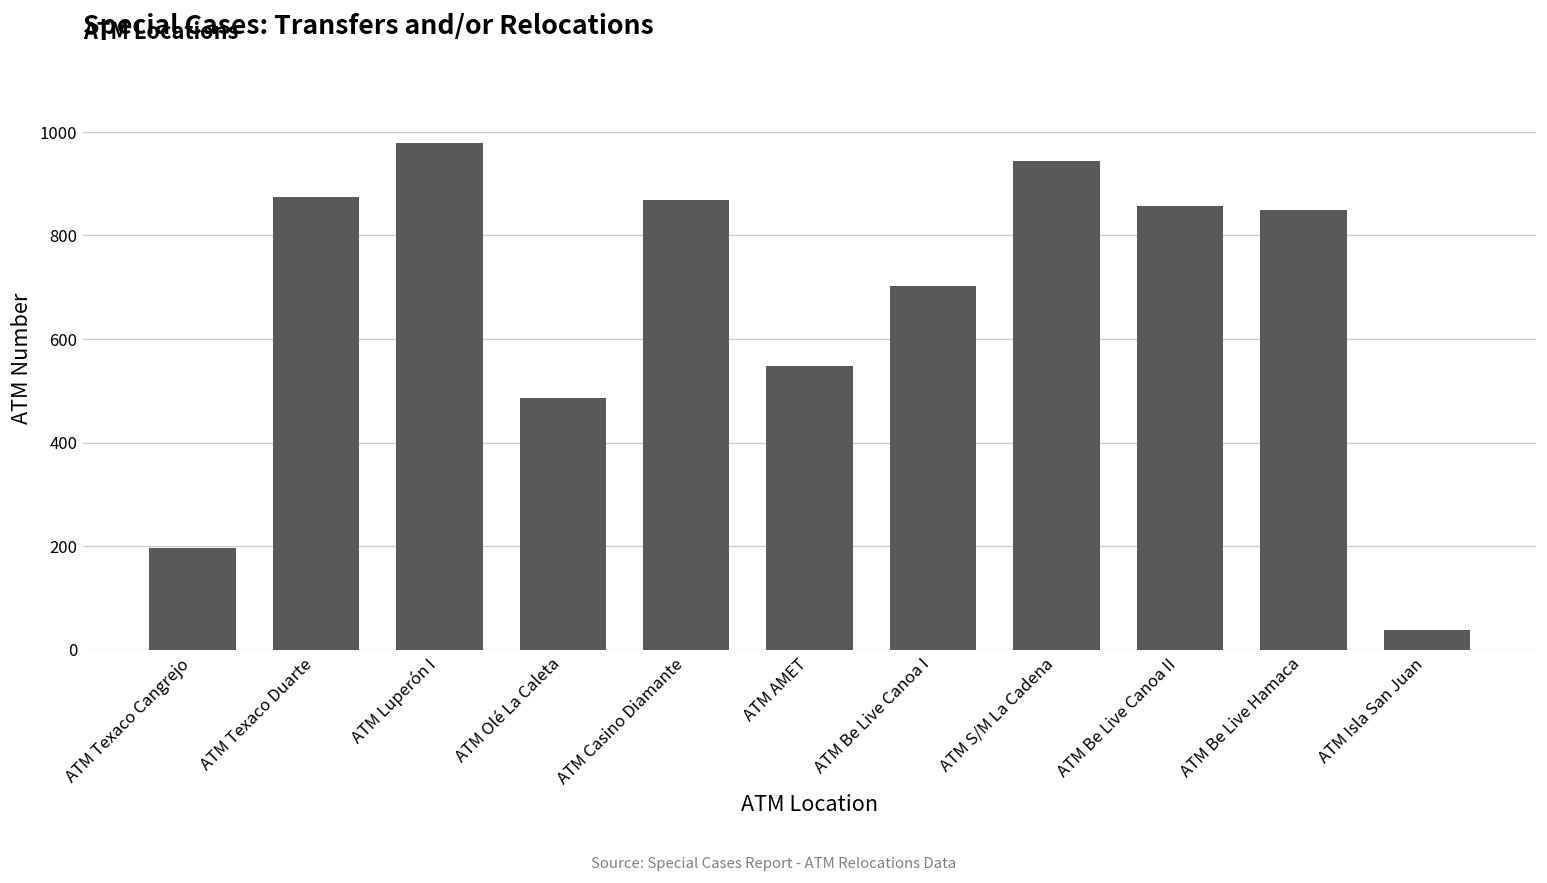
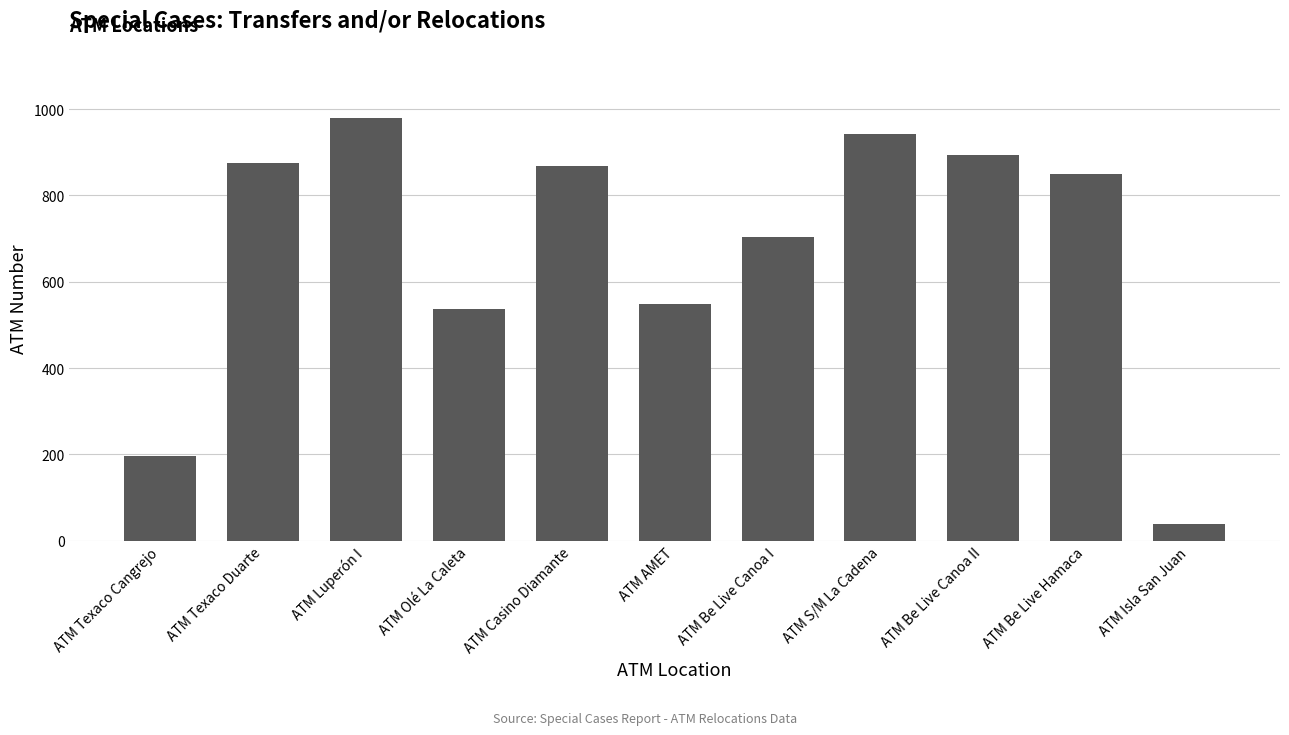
ATM Olé La Caleta: 490 -> 540
ATM Be Live Canoa II: 860 -> 890
